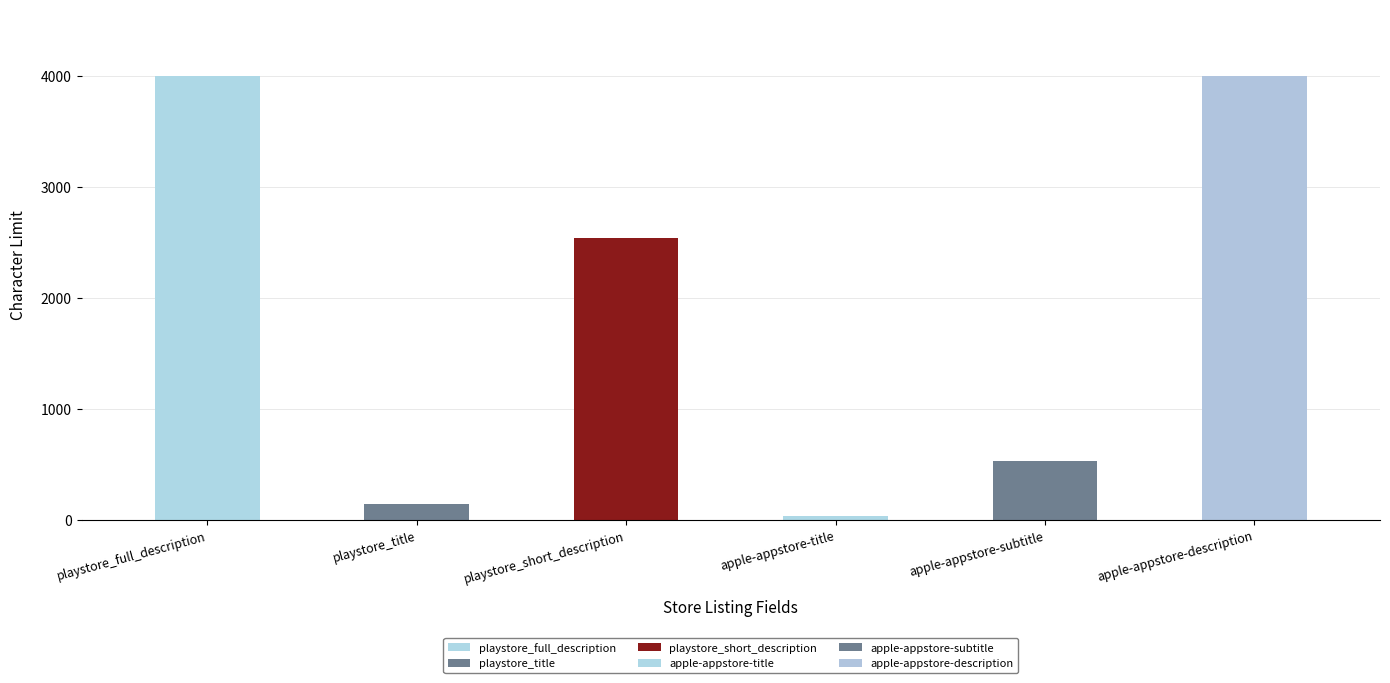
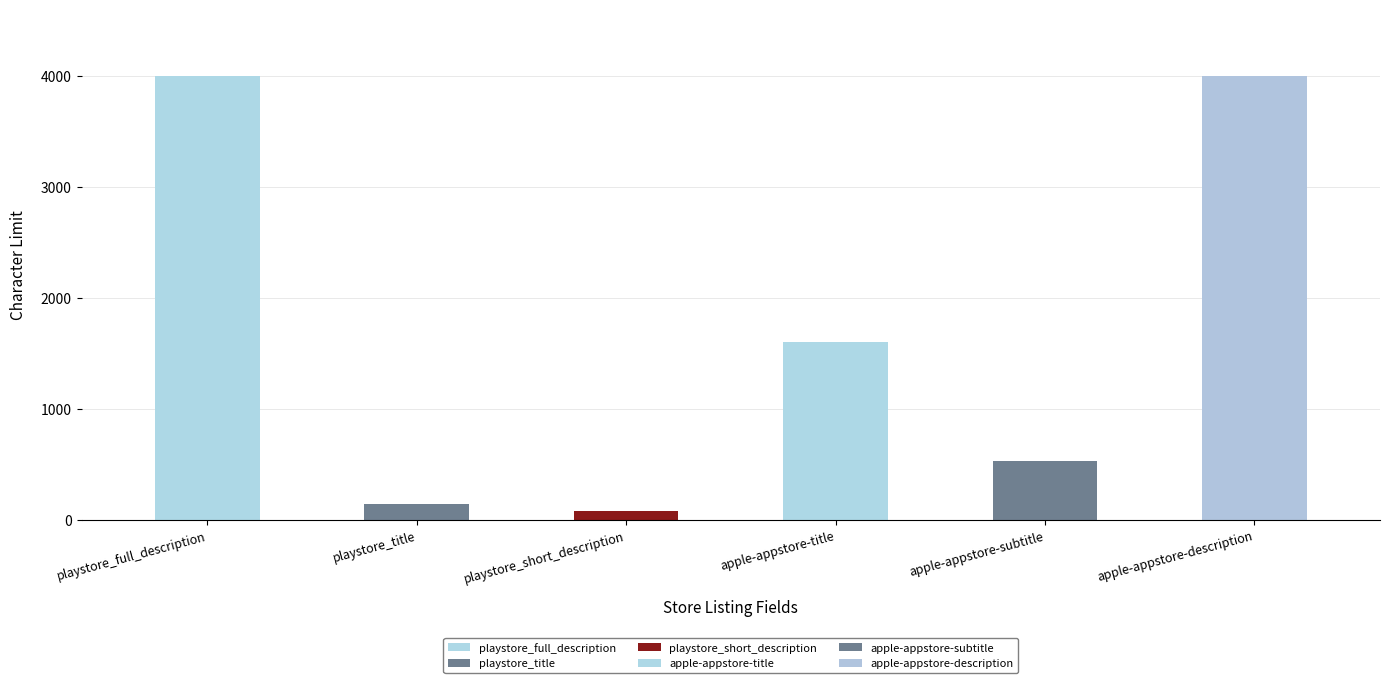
playstore_short_description: 2540 -> 80
apple-appstore-title: 30 -> 1600
